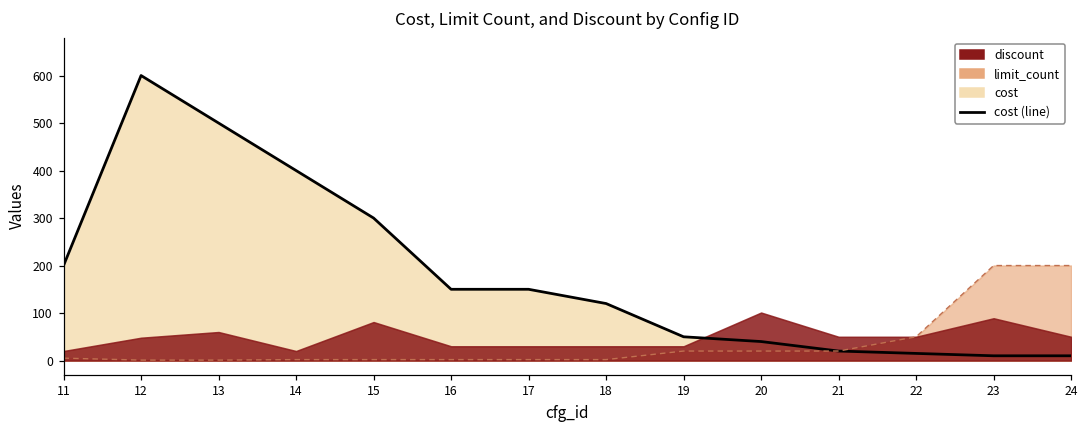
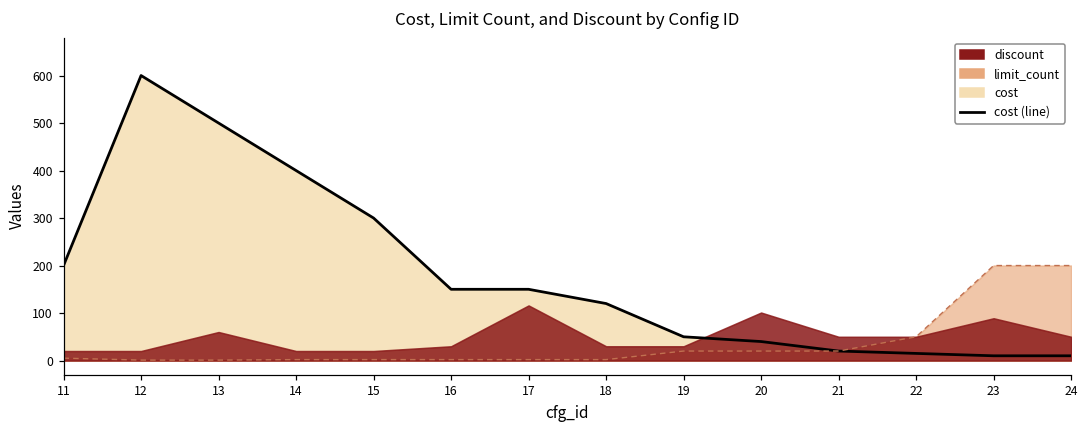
discount, 12: 50 -> 20
discount, 15: 80 -> 20
discount, 17: 30 -> 120
